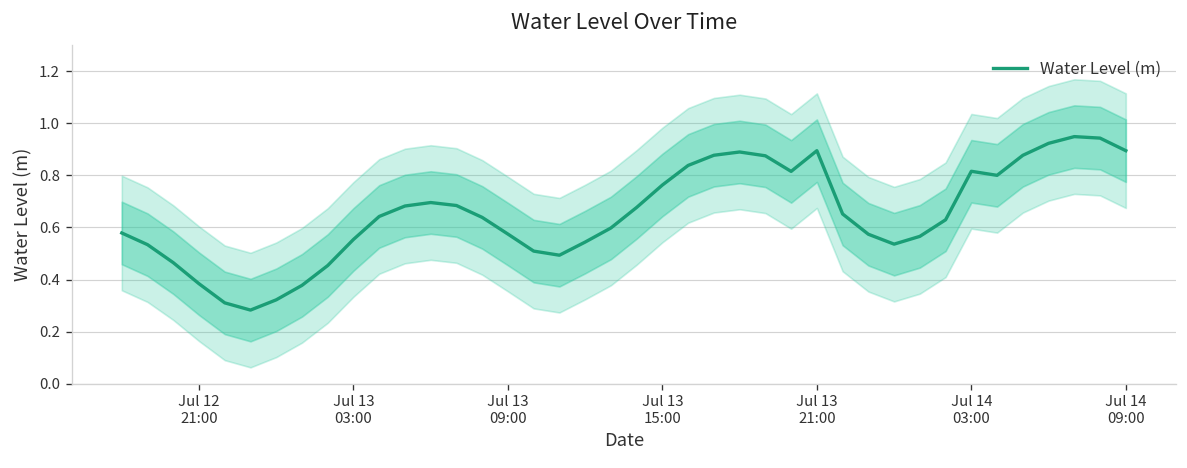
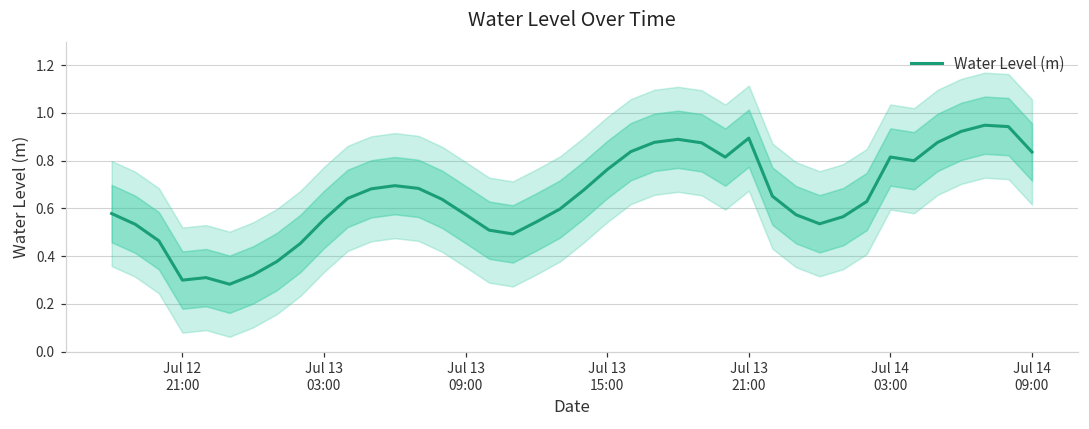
Water Level (m), Jul 12 21:00: 0.38 -> 0.30
Water Level (m), Jul 14 09:00: 0.89 -> 0.84
